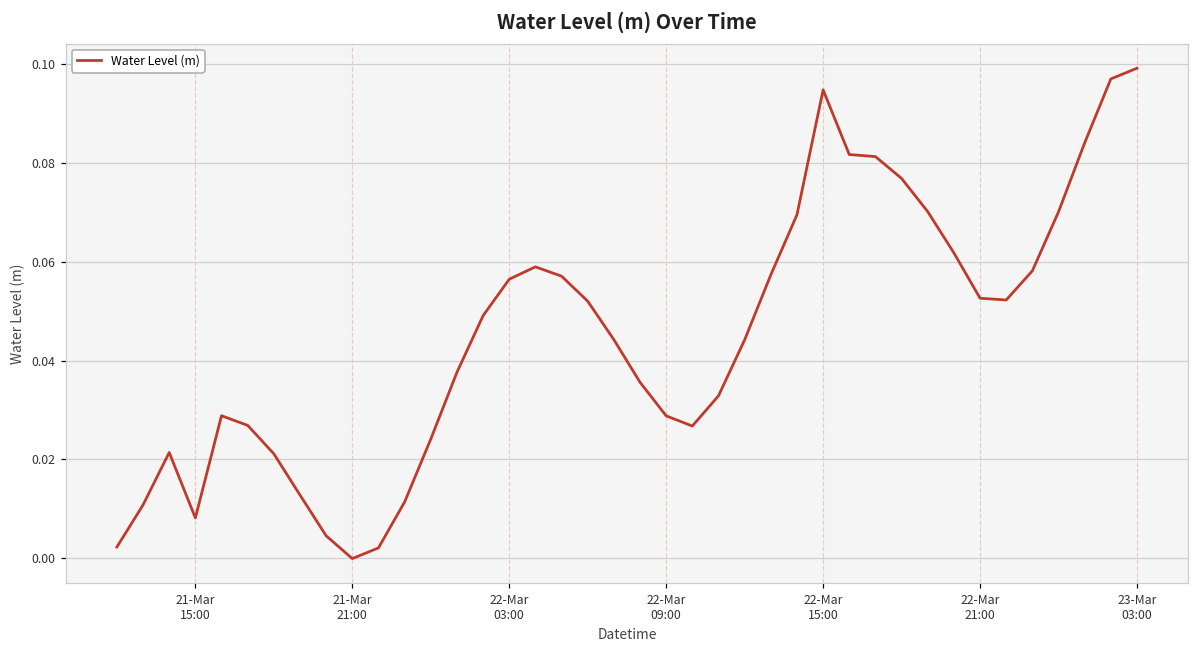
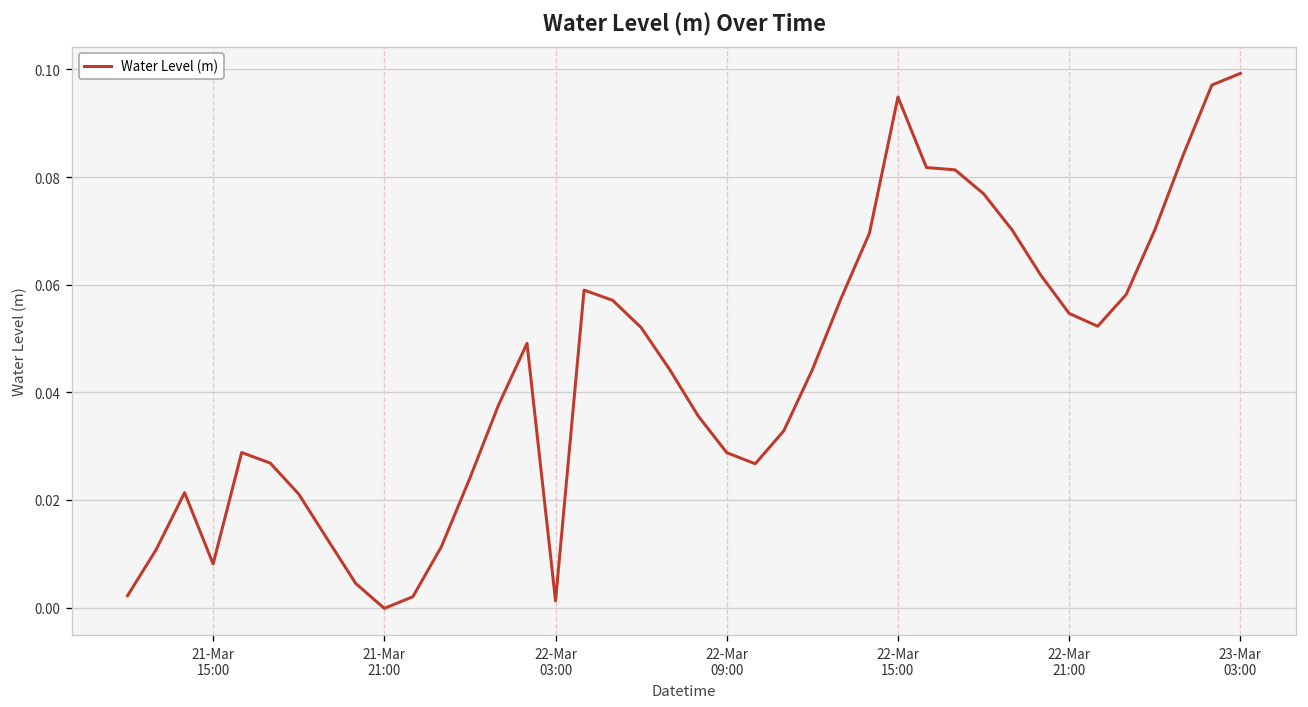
22-Mar 03:00: 0.056 -> 0.001
22-Mar 21:00: 0.053 -> 0.055
